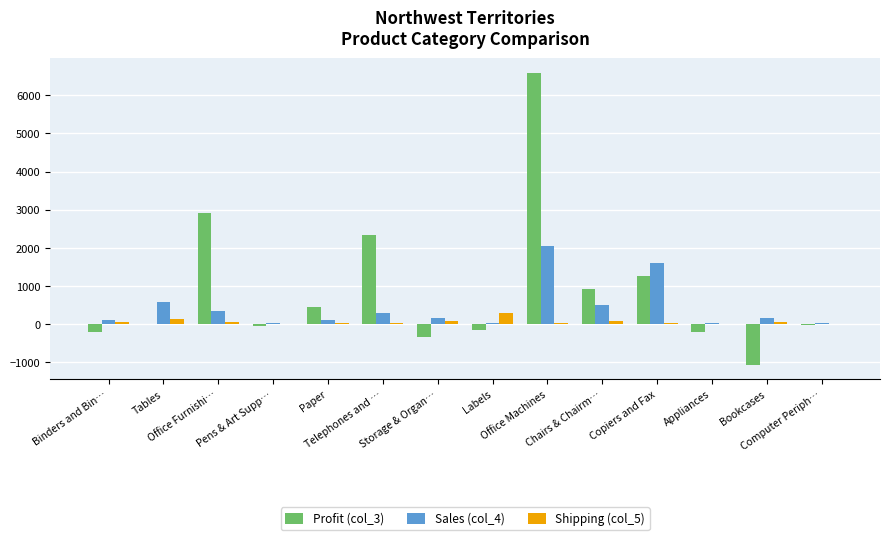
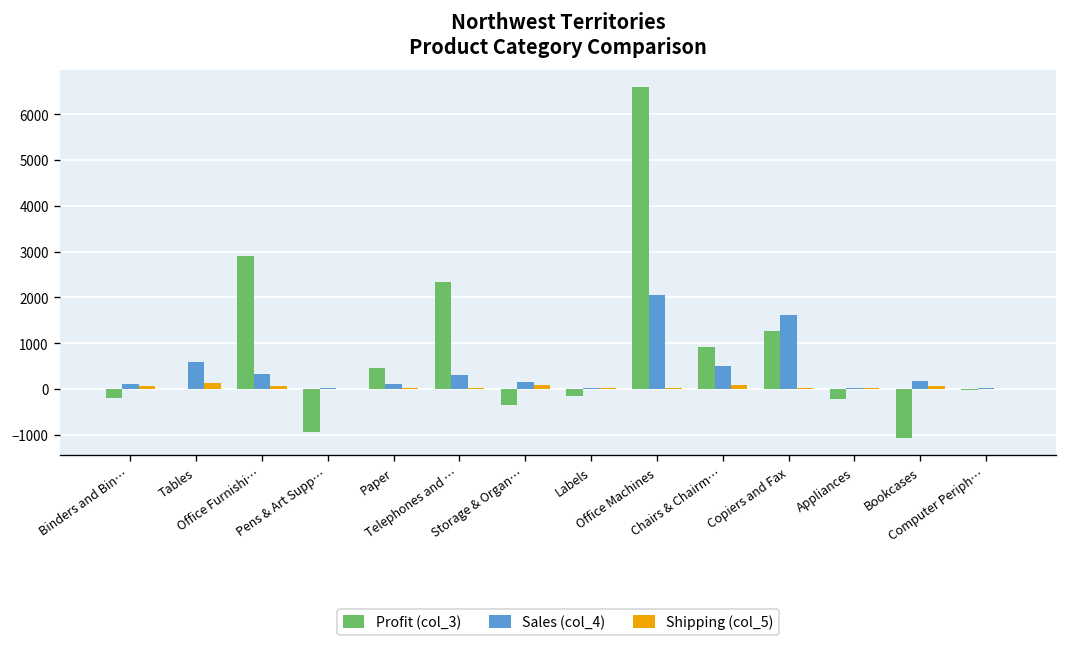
Profit (col_3), Pens & Art Supp…: 0 -> -900
Shipping (col_5), Labels: 300 -> 0
